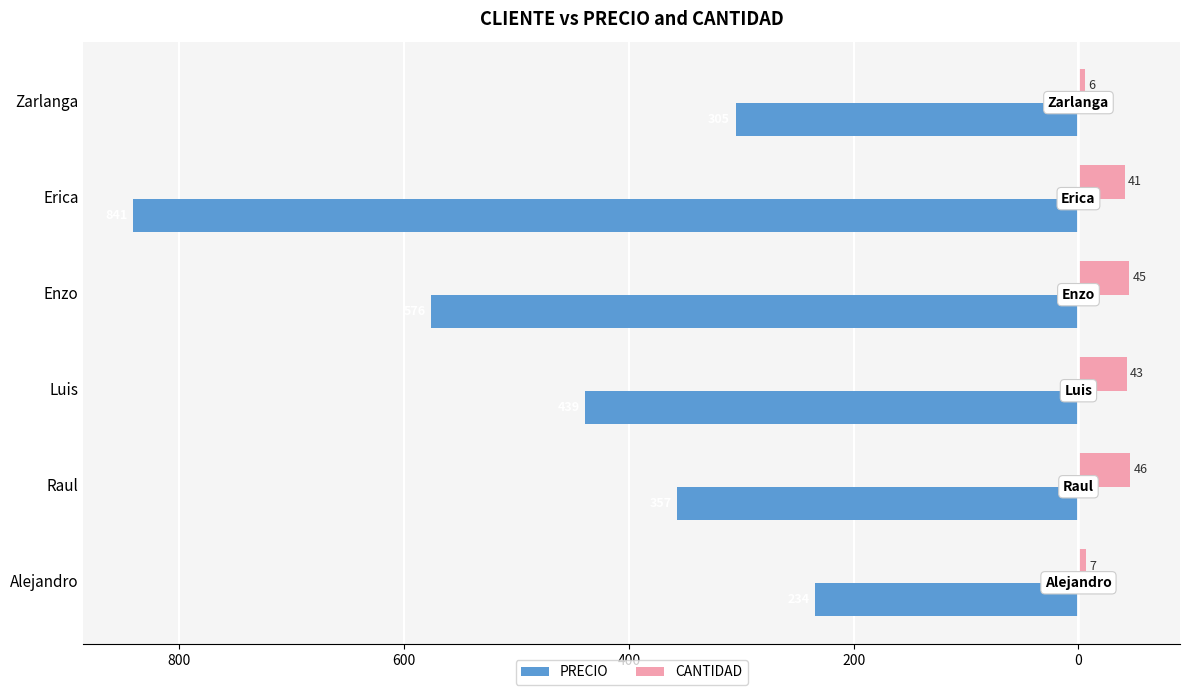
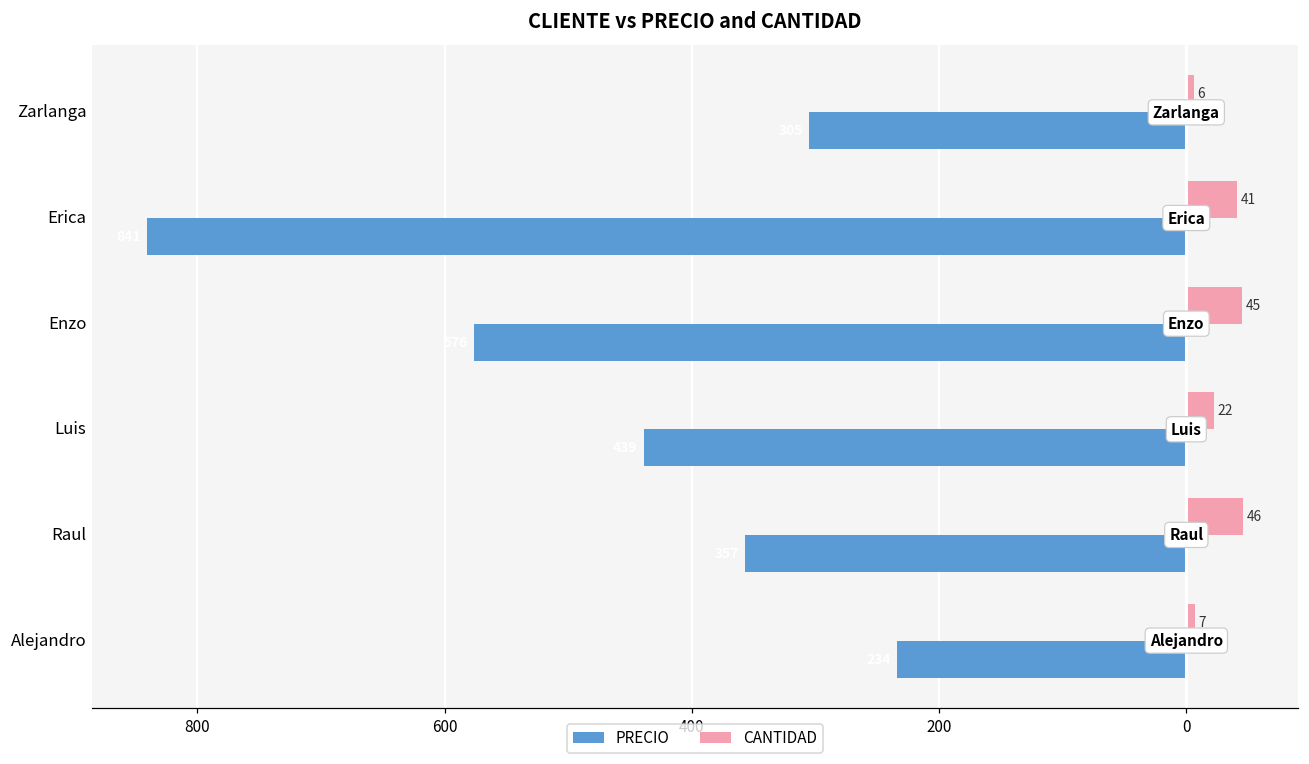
CANTIDAD, Luis: 43 -> 22
